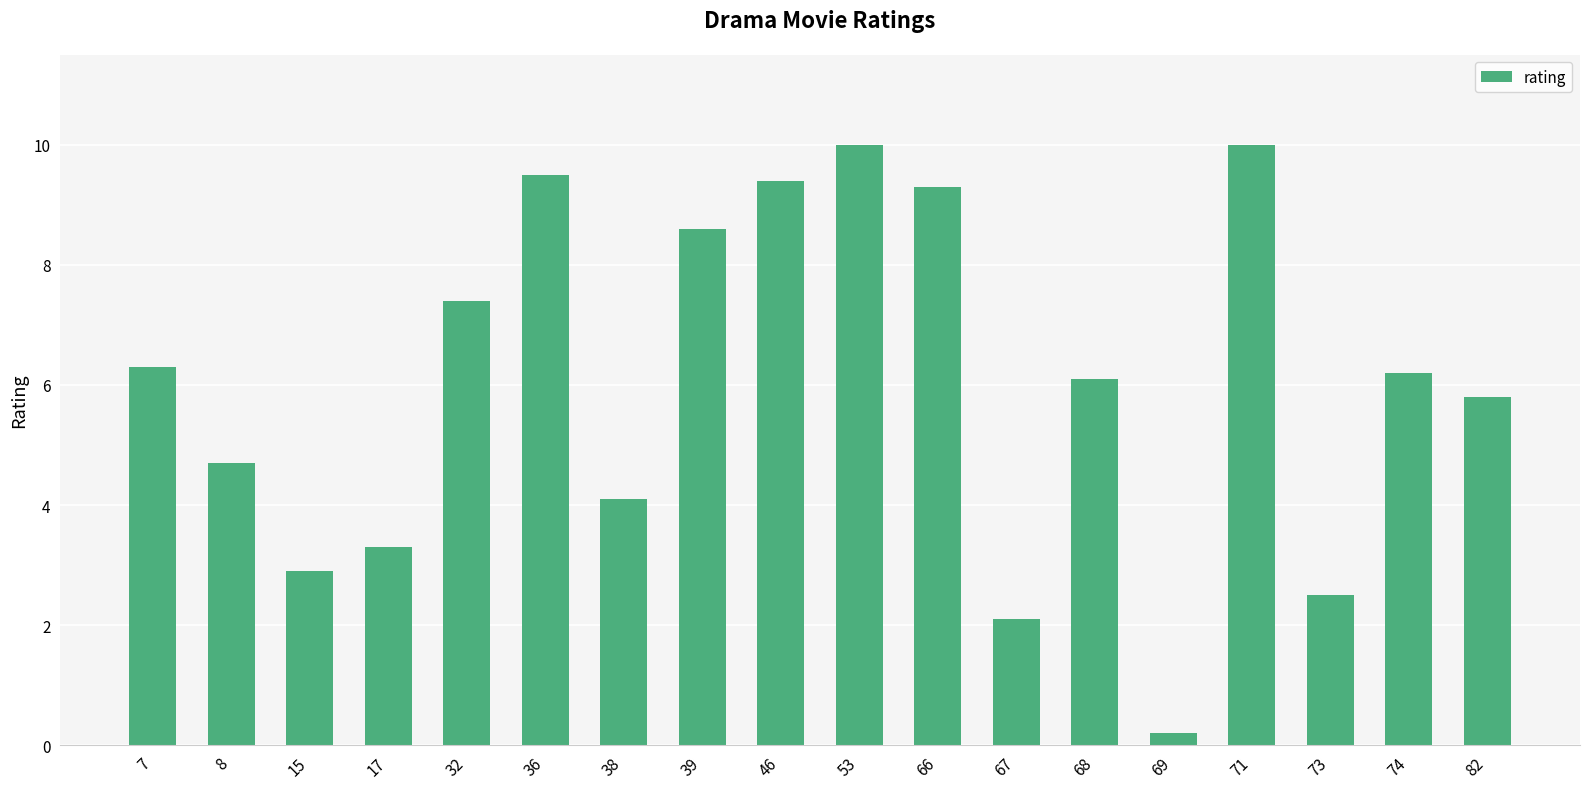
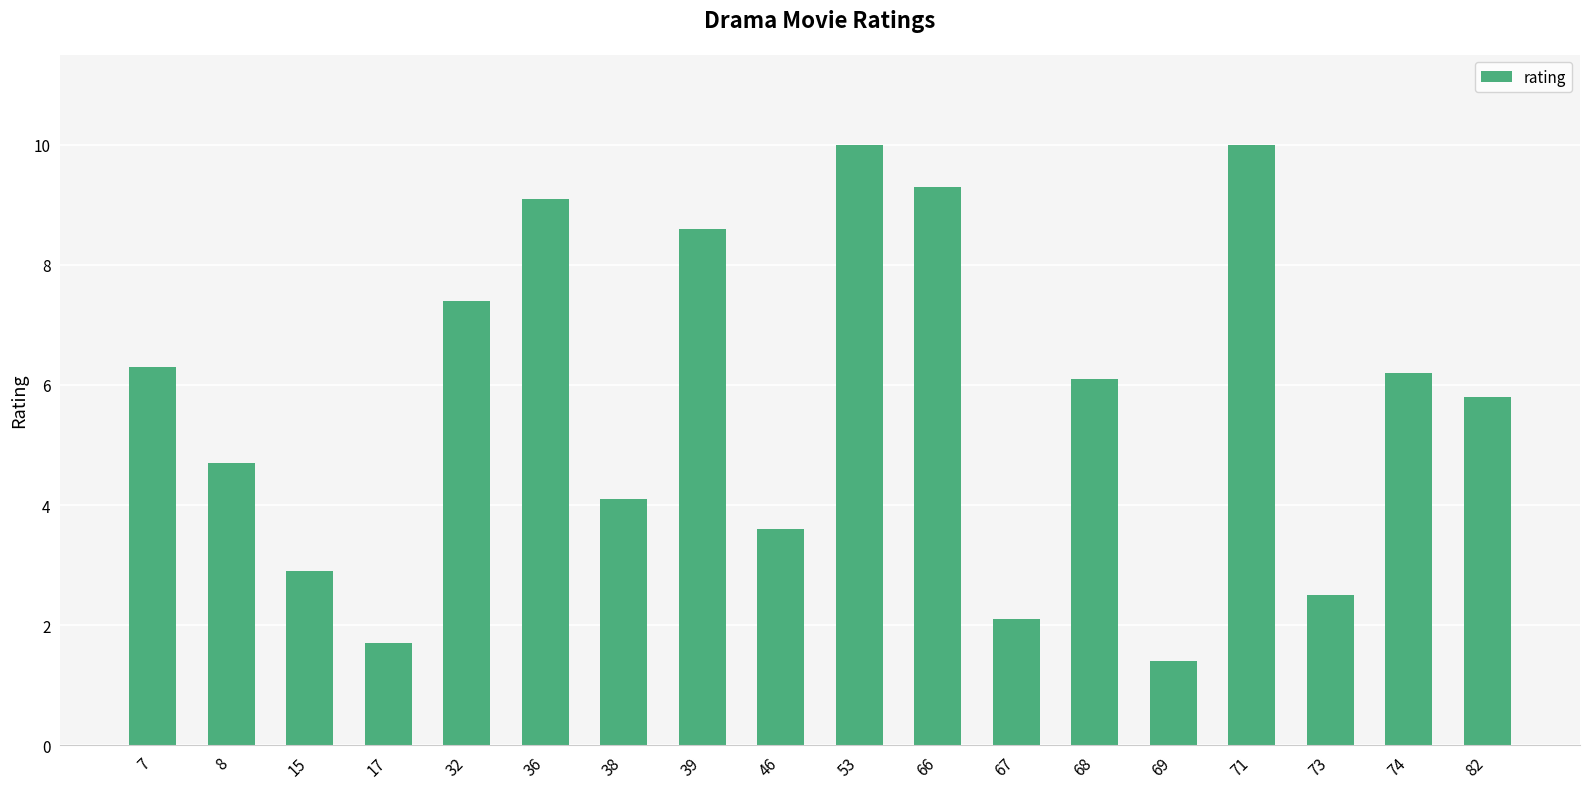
17: 3.3 -> 1.7
36: 9.5 -> 9.1
46: 9.4 -> 3.6
69: 0.2 -> 1.4
